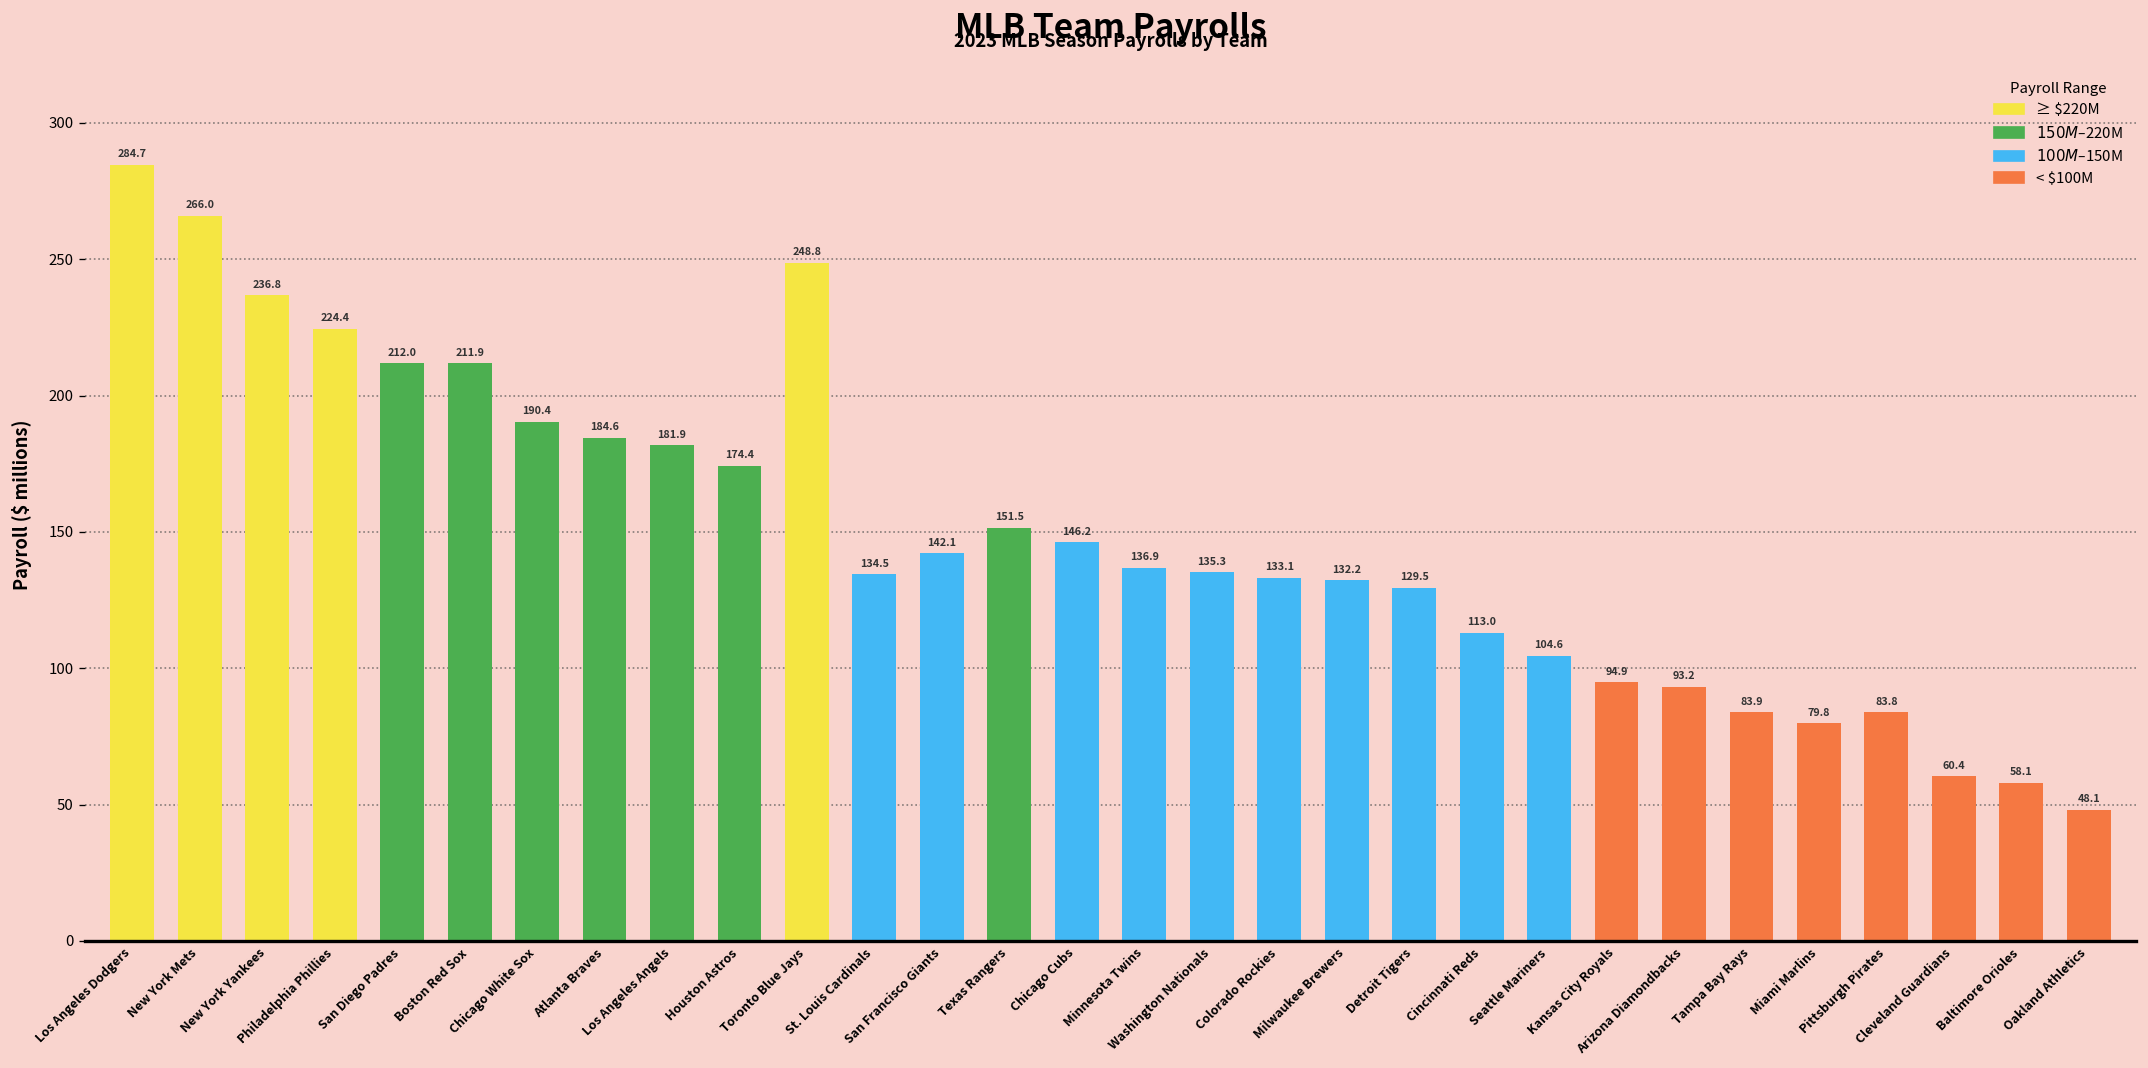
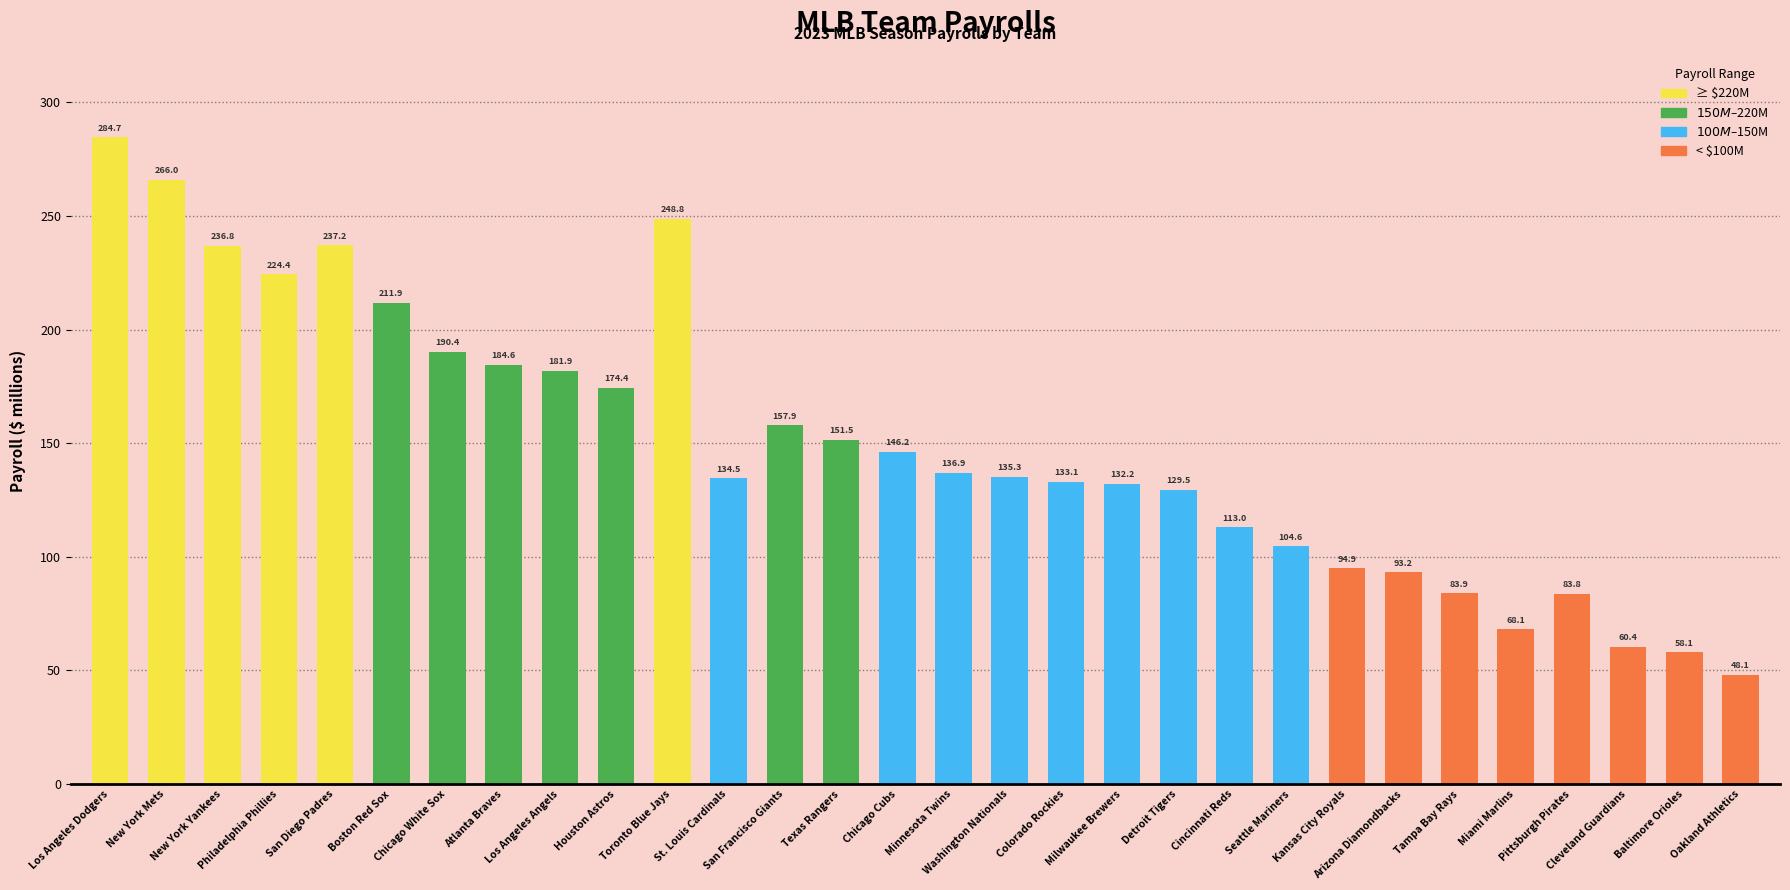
San Diego Padres: 212.0 -> 237.2
San Francisco Giants: 142.1 -> 157.9
Miami Marlins: 79.8 -> 68.1
